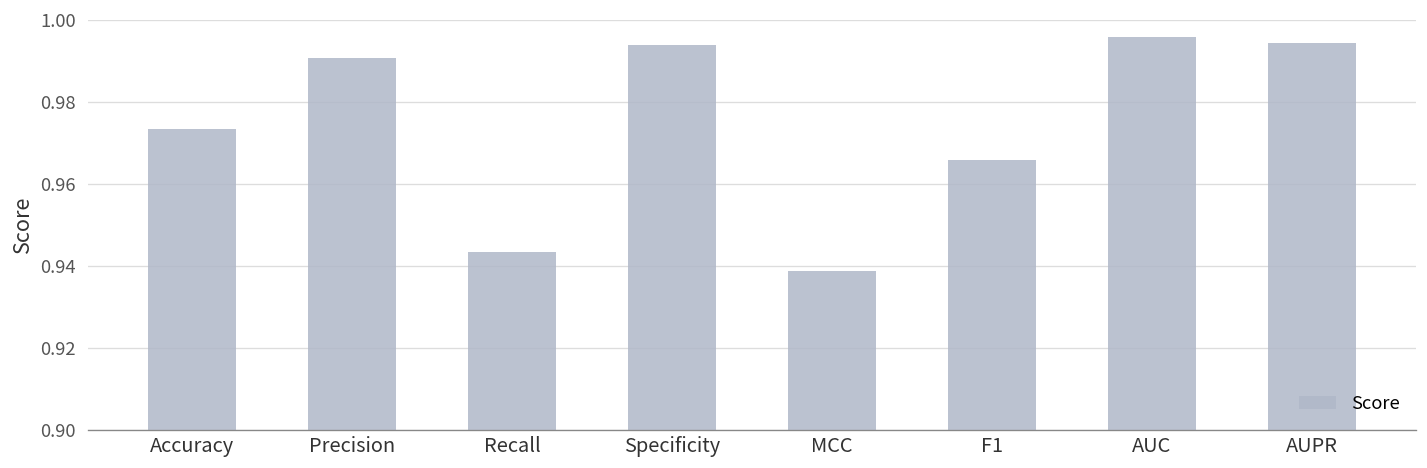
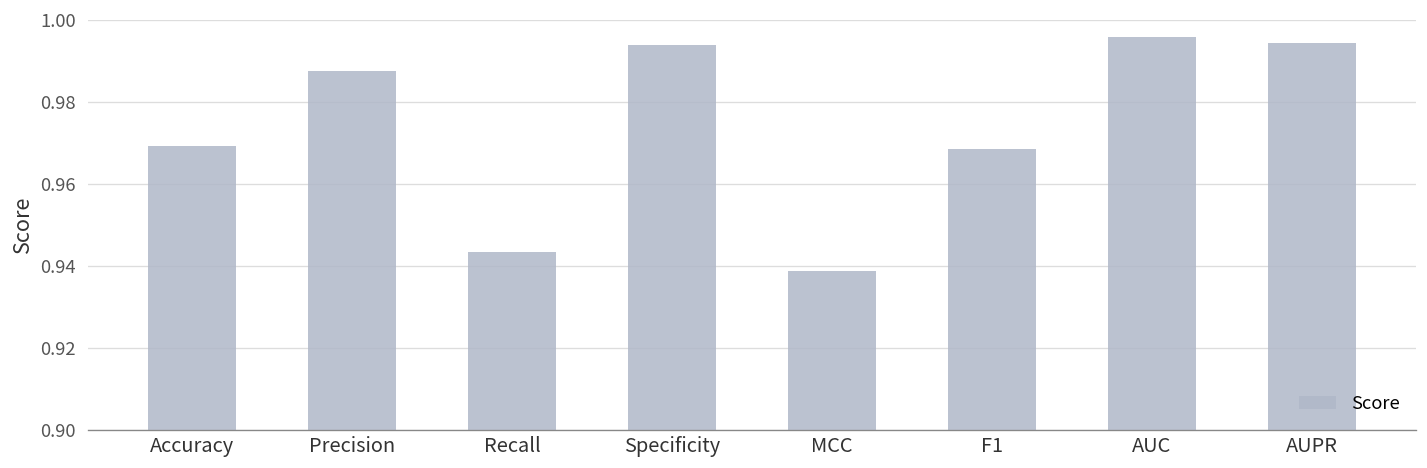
Accuracy: 0.973 -> 0.969
Precision: 0.991 -> 0.988
F1: 0.966 -> 0.969
